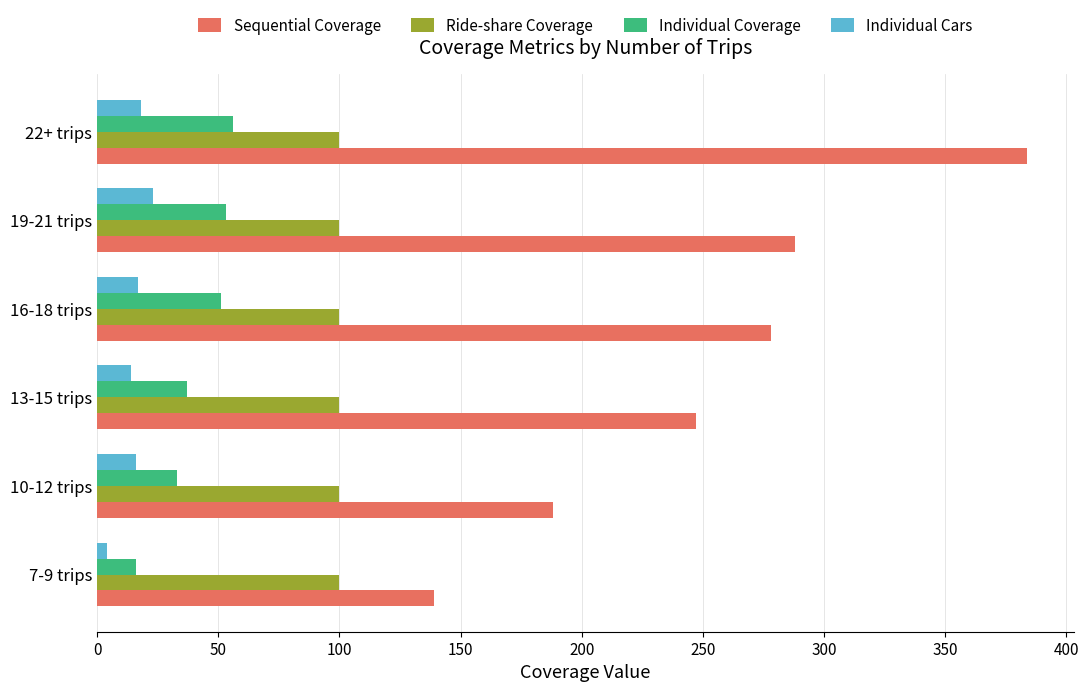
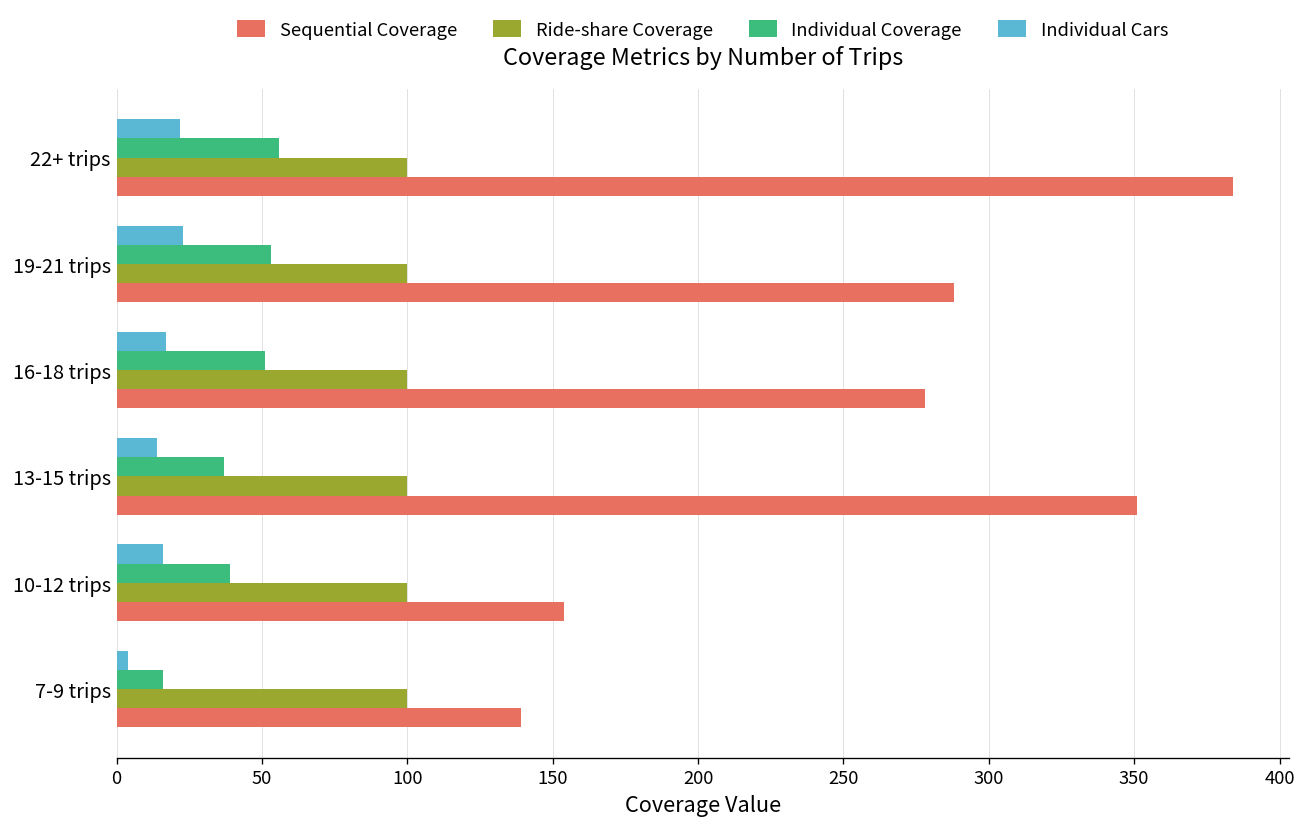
Individual Cars, 22+ trips: 18 -> 22
Sequential Coverage, 13-15 trips: 247 -> 351
Individual Coverage, 10-12 trips: 33 -> 39
Sequential Coverage, 10-12 trips: 188 -> 154
